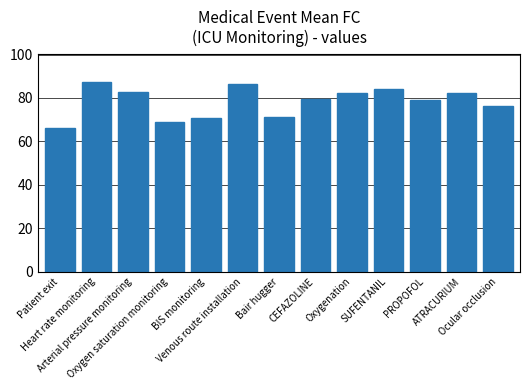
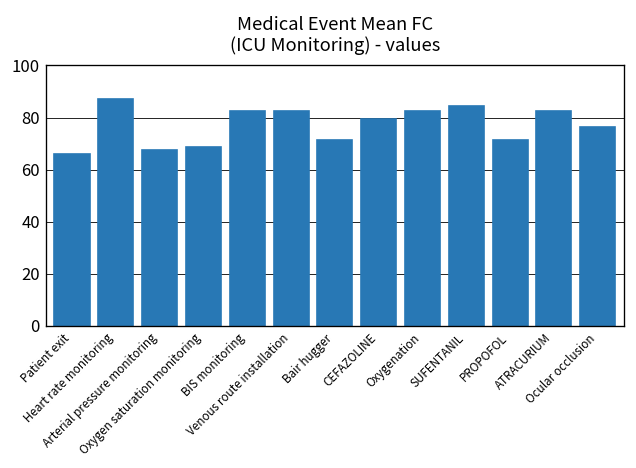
Arterial pressure monitoring: 83 -> 67
BIS monitoring: 71 -> 82
Venous route installation: 86 -> 83
PROPOFOL: 79 -> 72
